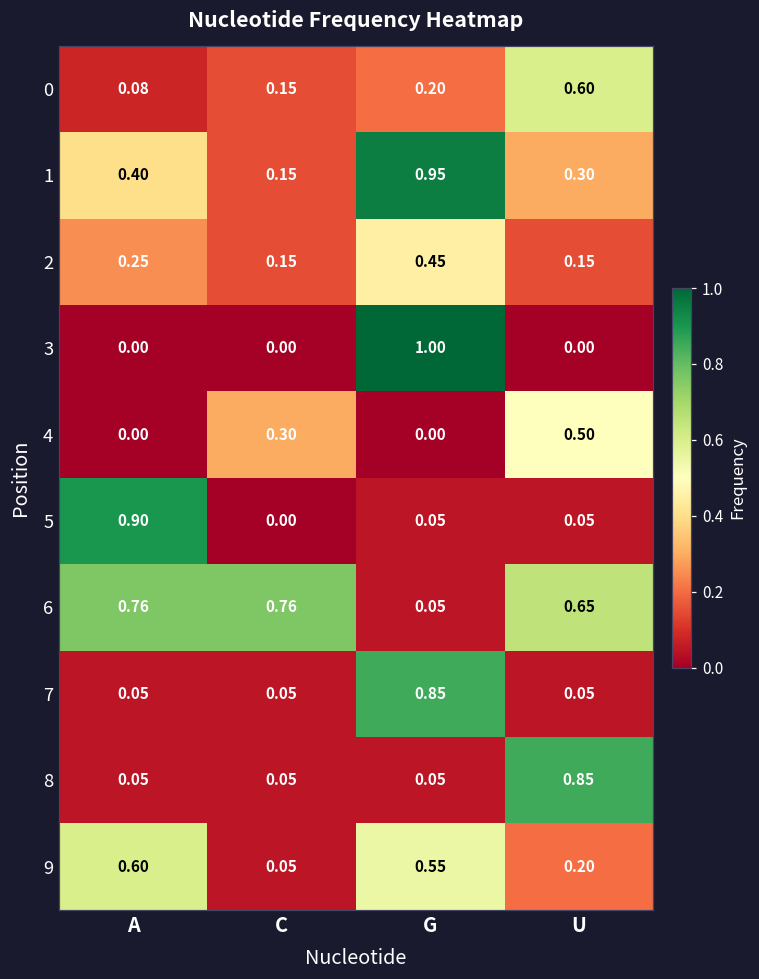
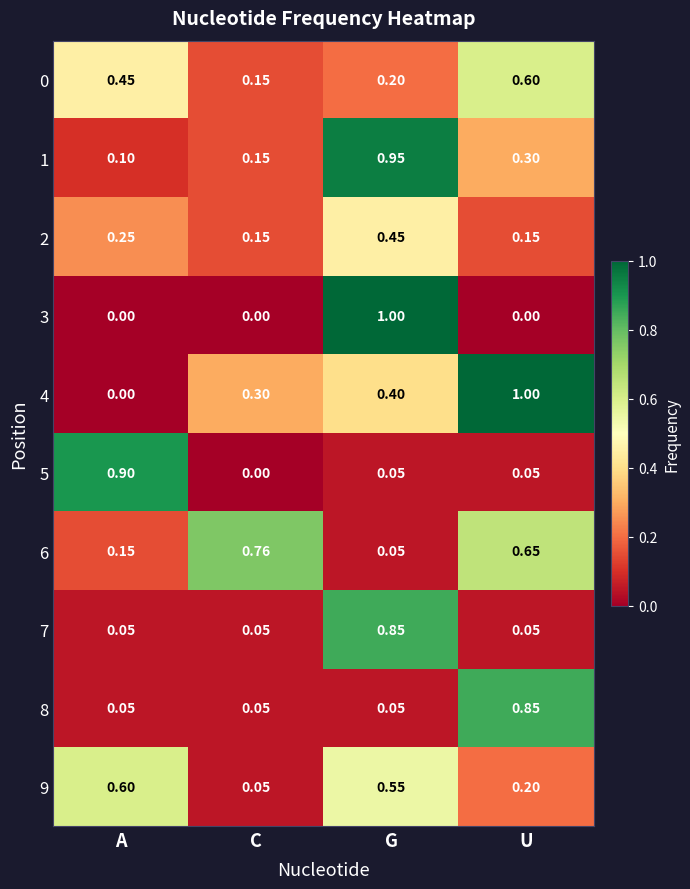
0, A: 0.08 -> 0.45
1, A: 0.40 -> 0.10
4, G: 0.00 -> 0.40
4, U: 0.50 -> 1.00
6, A: 0.76 -> 0.15
